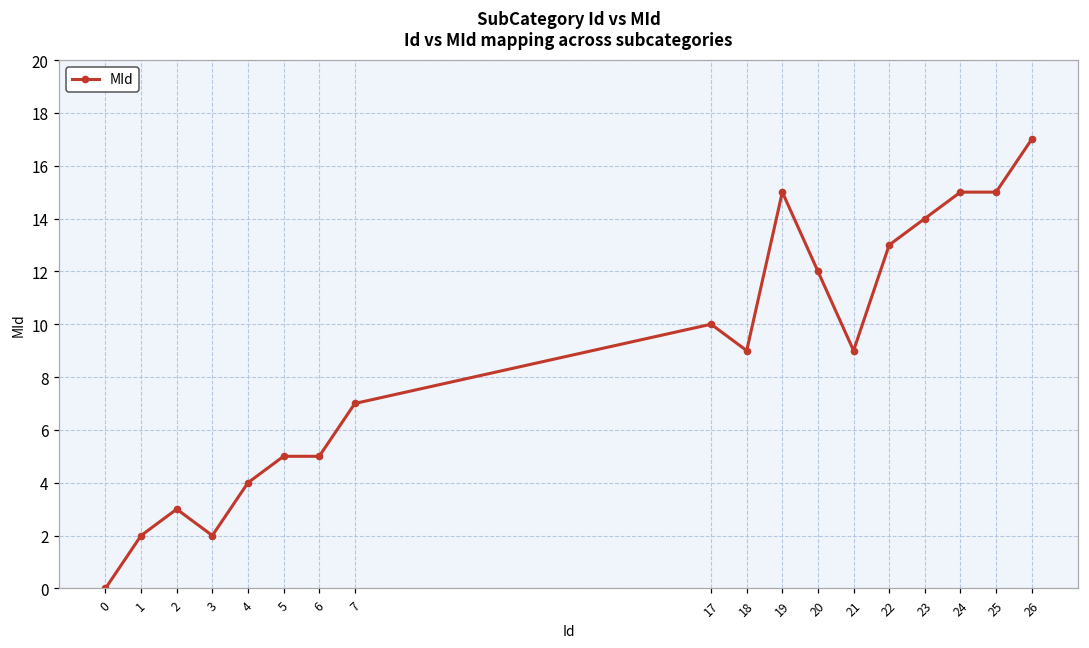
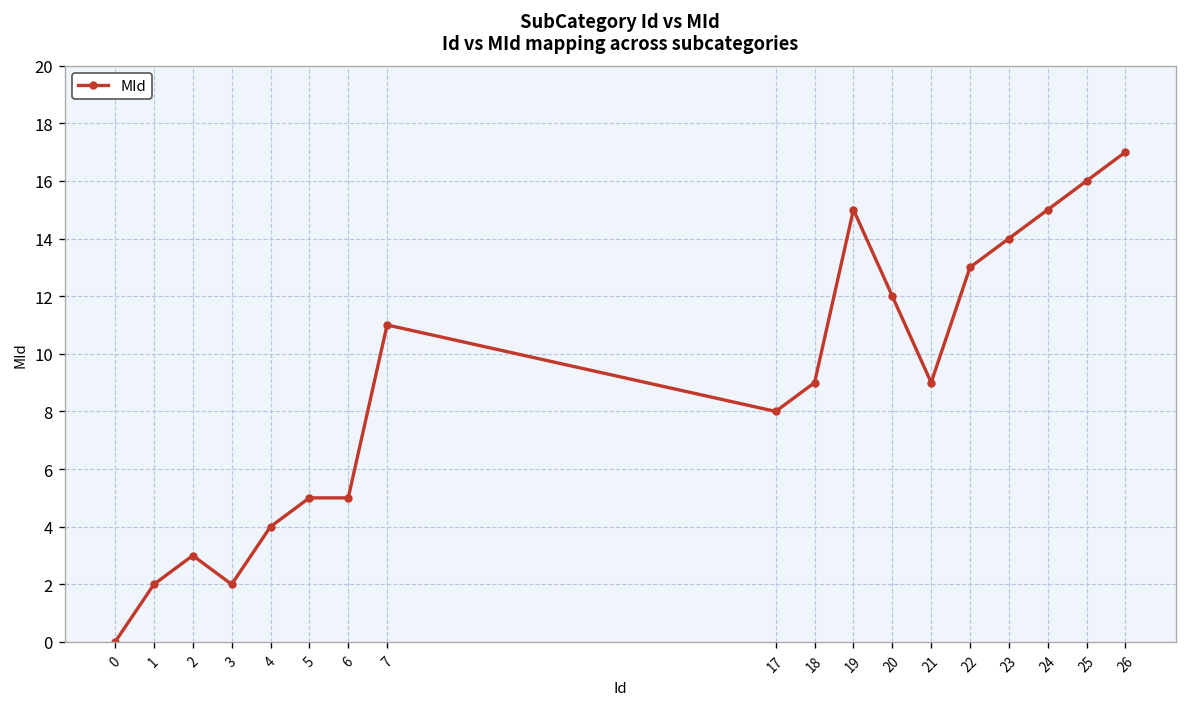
7: 7 -> 11
17: 10 -> 8
25: 15 -> 16
